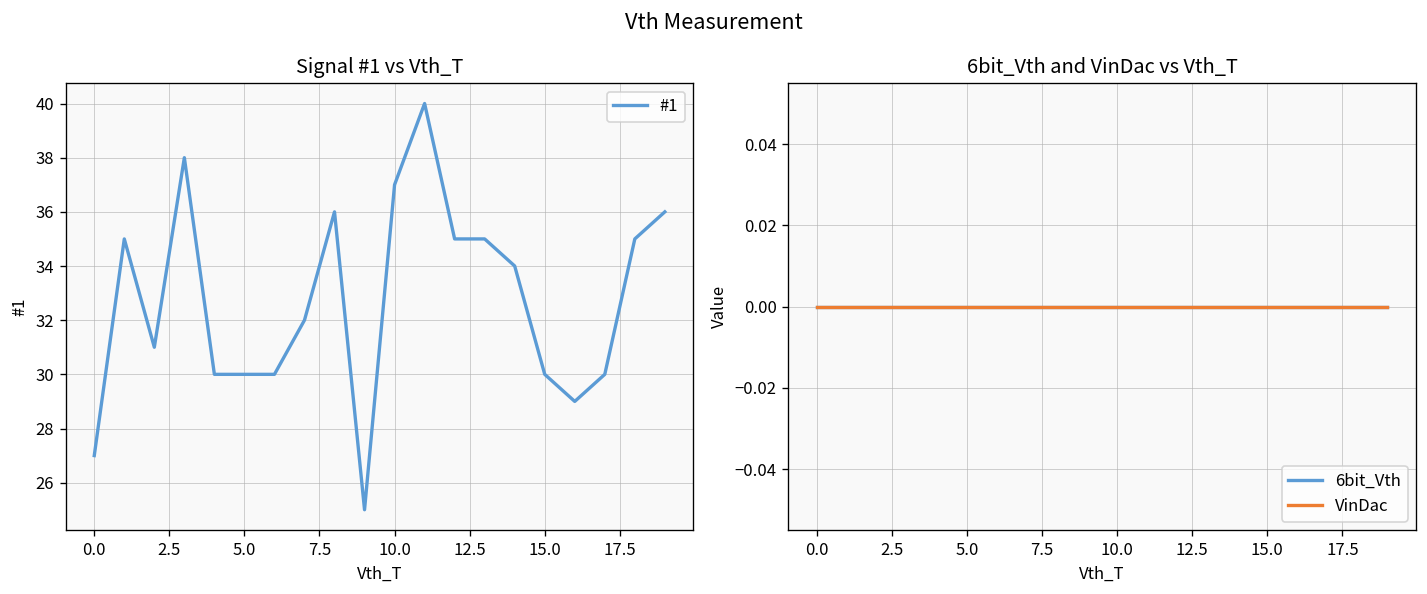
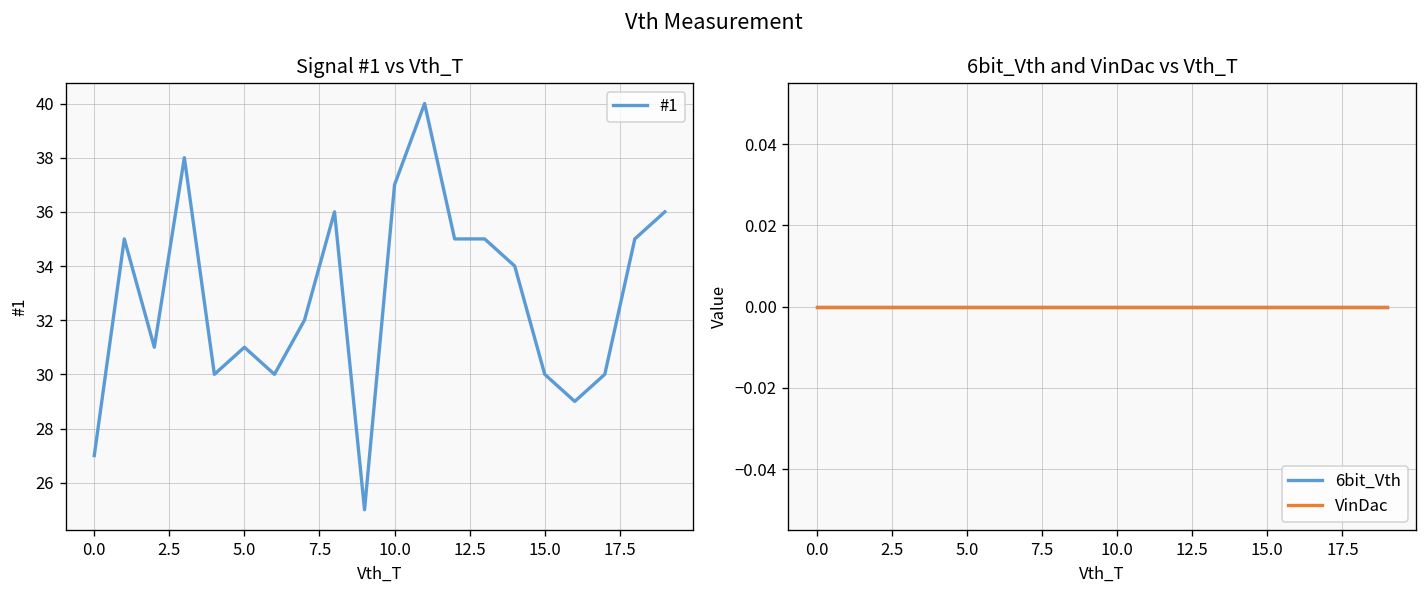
Signal #1 vs Vth_T, 5.0: 30 -> 31
